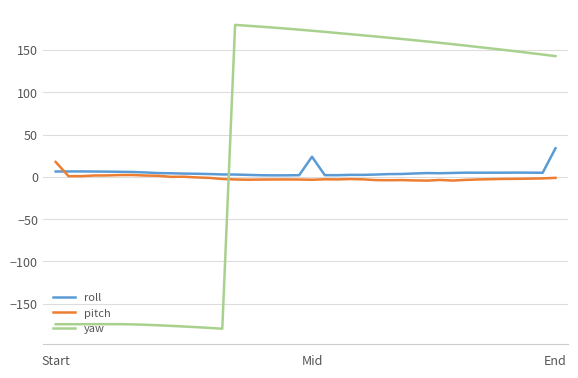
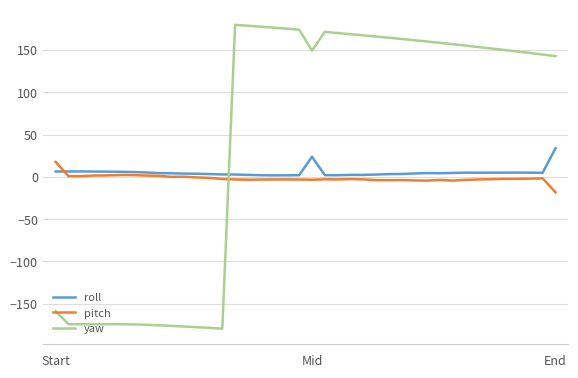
yaw, Start: -170 -> -160
yaw, Mid: 170 -> 150
pitch, End: 0 -> -20
